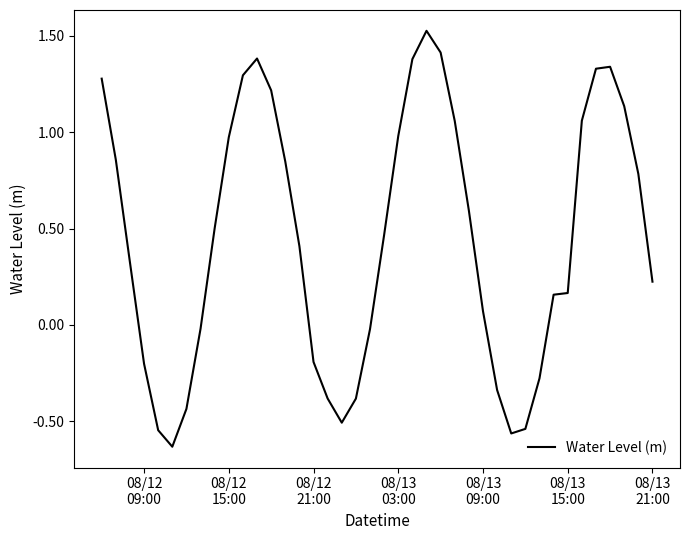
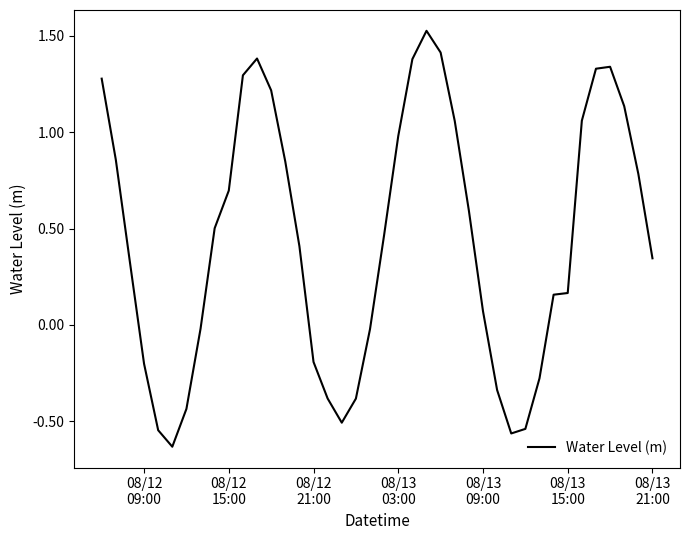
08/12 15:00: 0.97 -> 0.70
08/13 21:00: 0.22 -> 0.35
